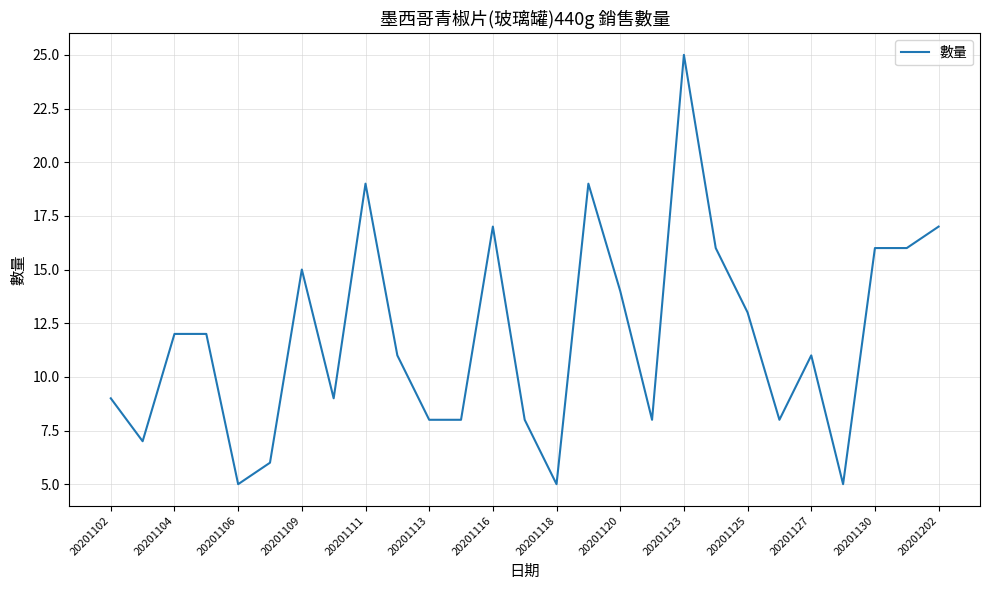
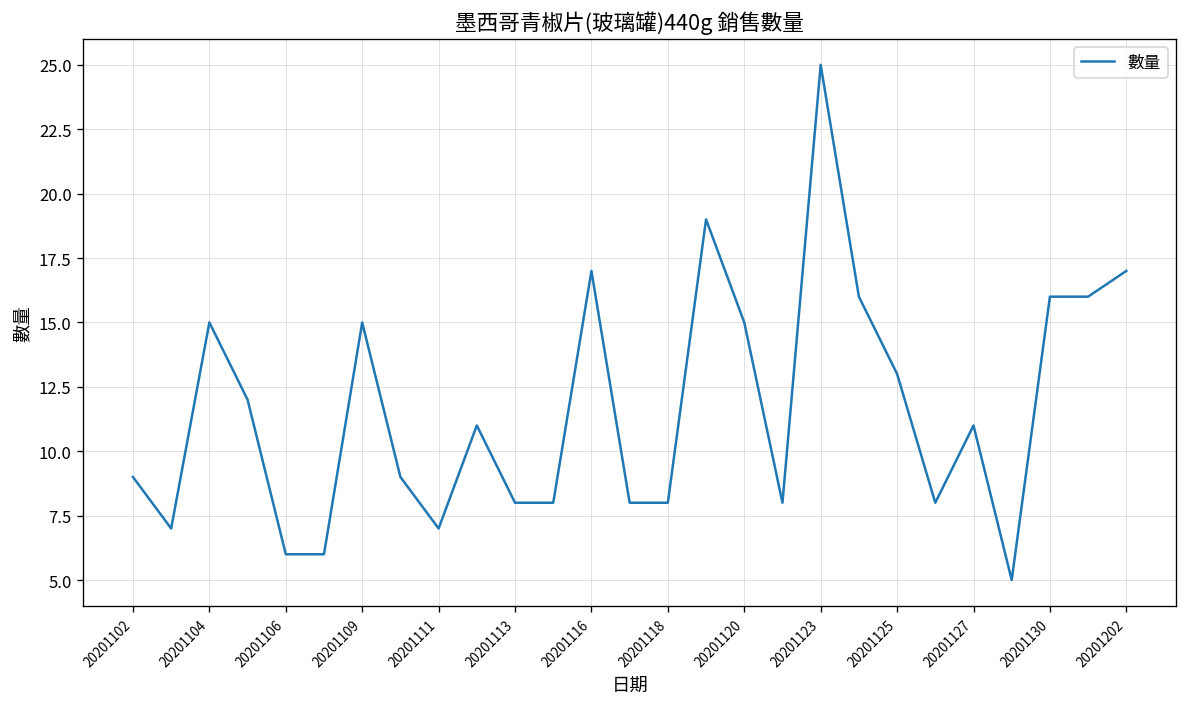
20201104: 12 -> 15
20201106: 5 -> 6
20201111: 19 -> 7
20201118: 5 -> 8
20201120: 14 -> 15
